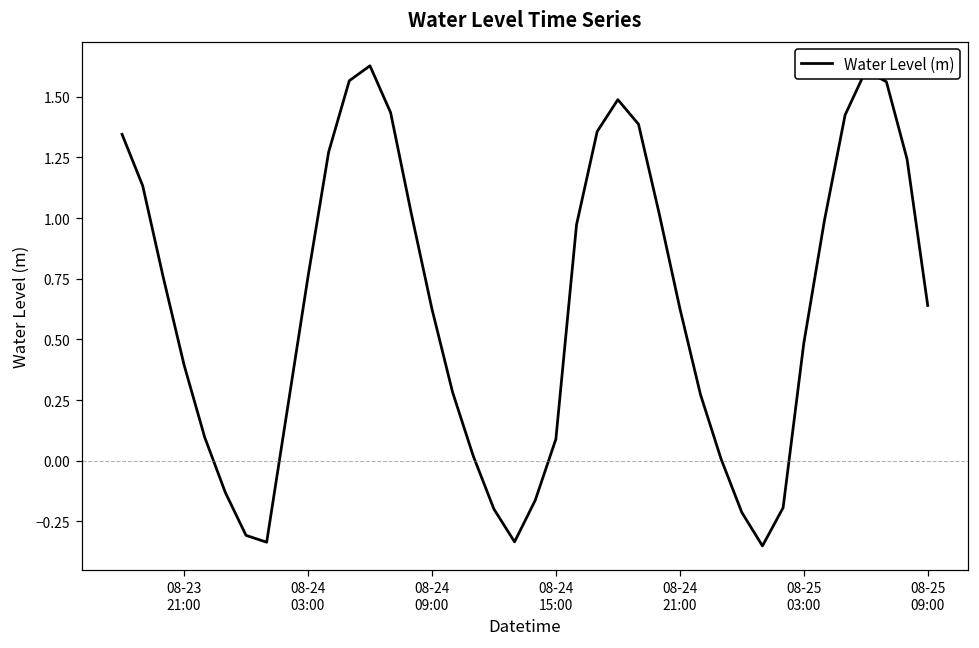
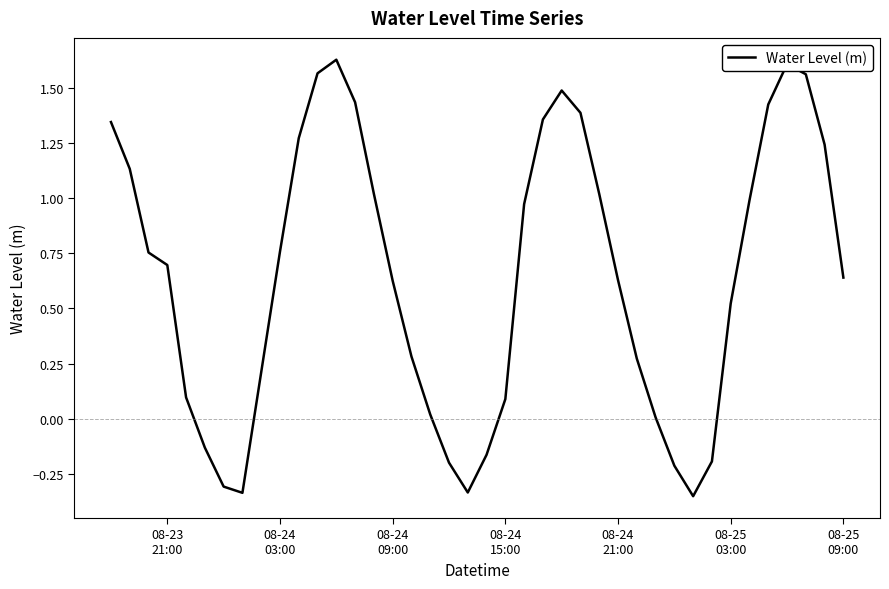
08-23 21:00: 0.40 -> 0.70
08-25 03:00: 0.48 -> 0.52
